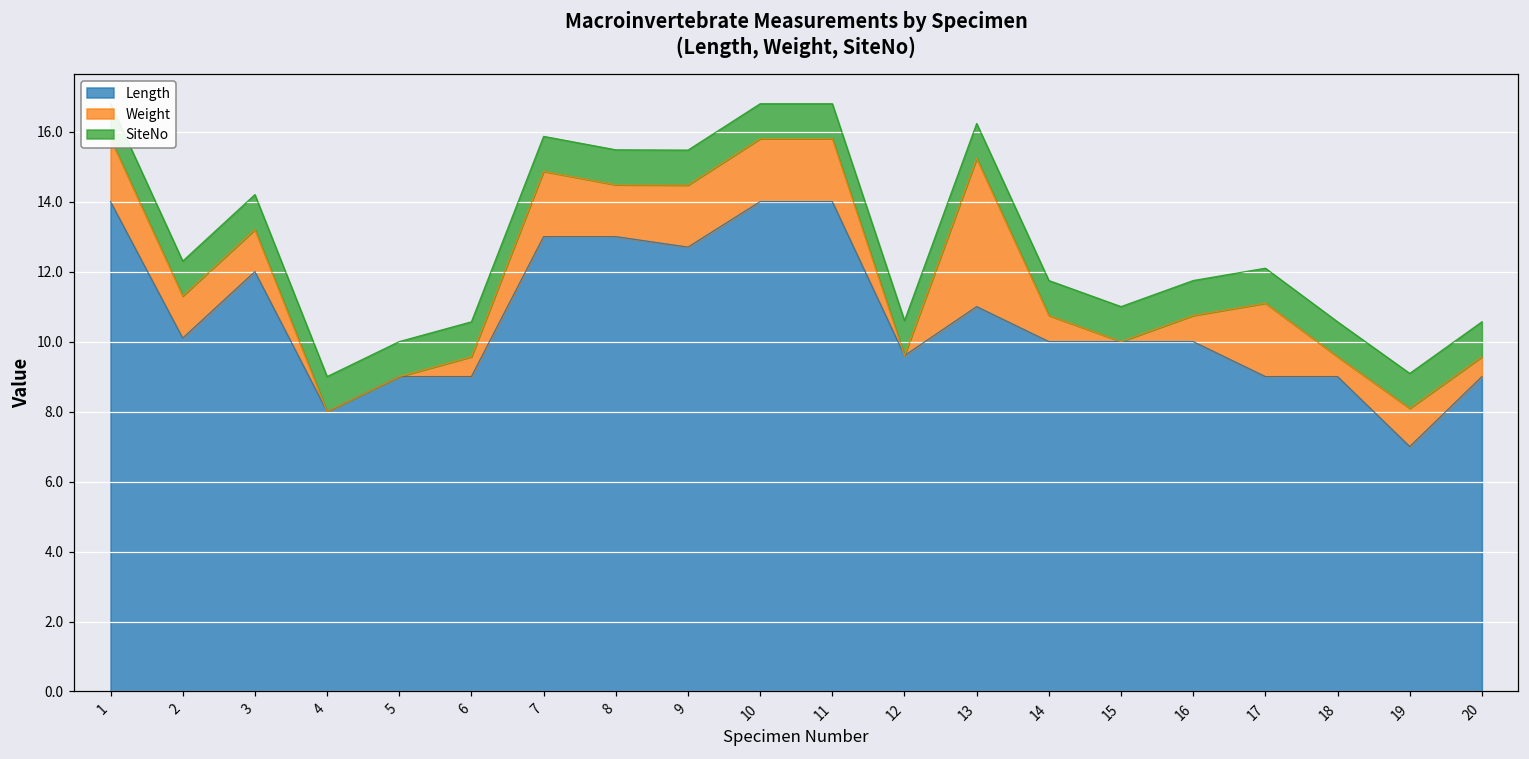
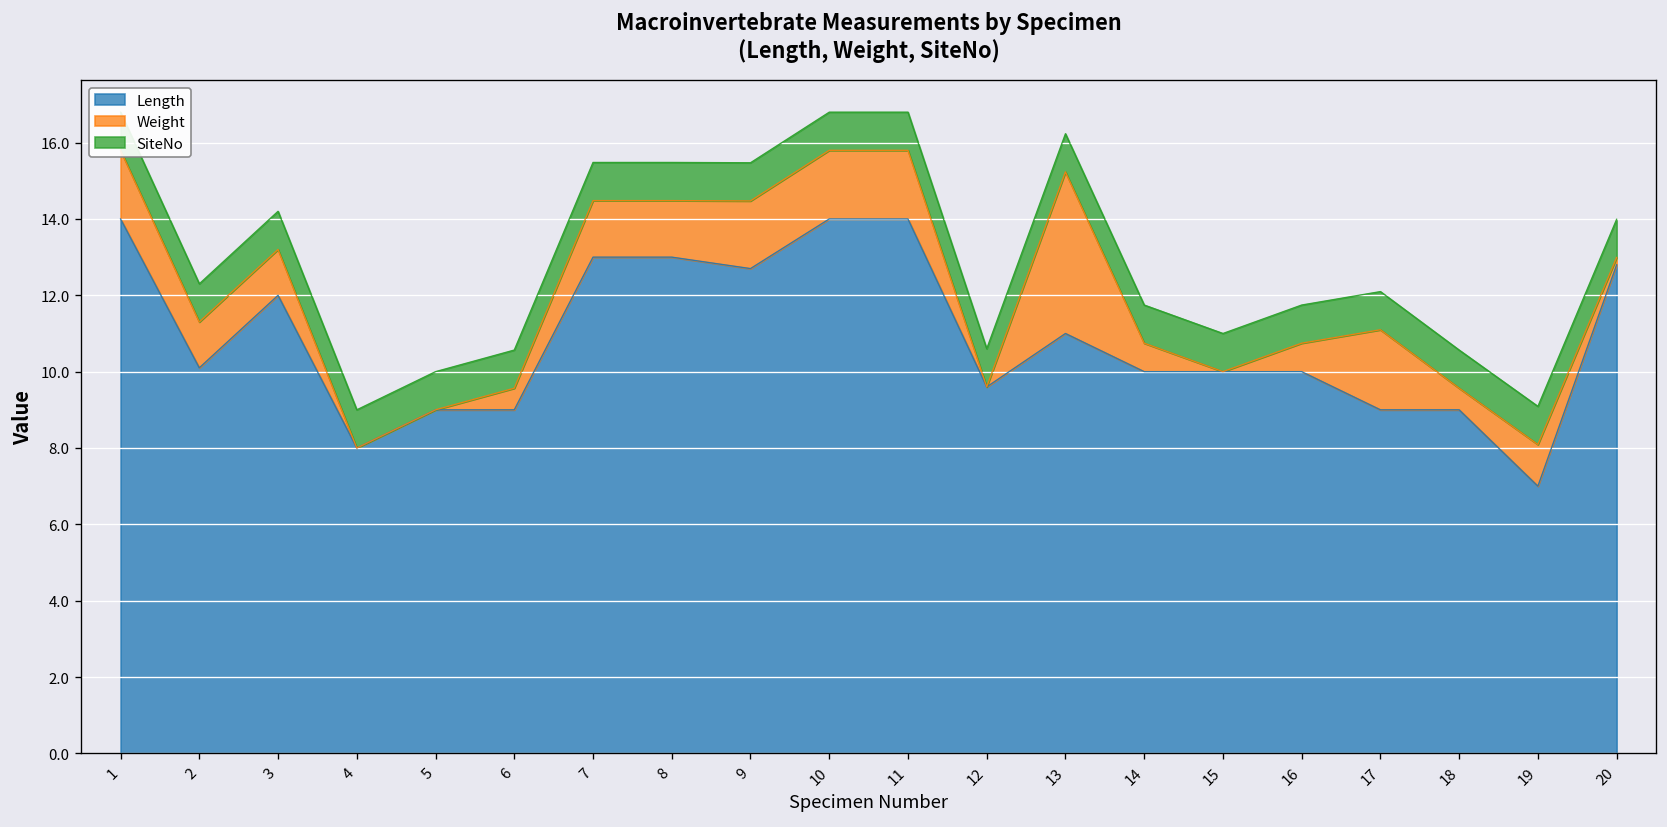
Weight, 7: 1.9 -> 1.5
Length, 20: 9.0 -> 12.8
Weight, 20: 0.6 -> 0.2
